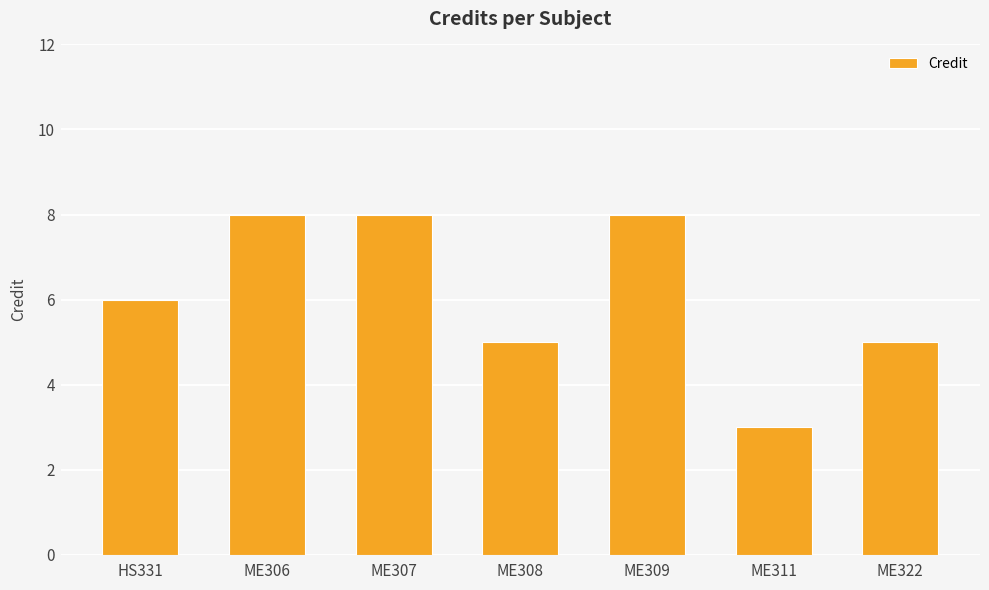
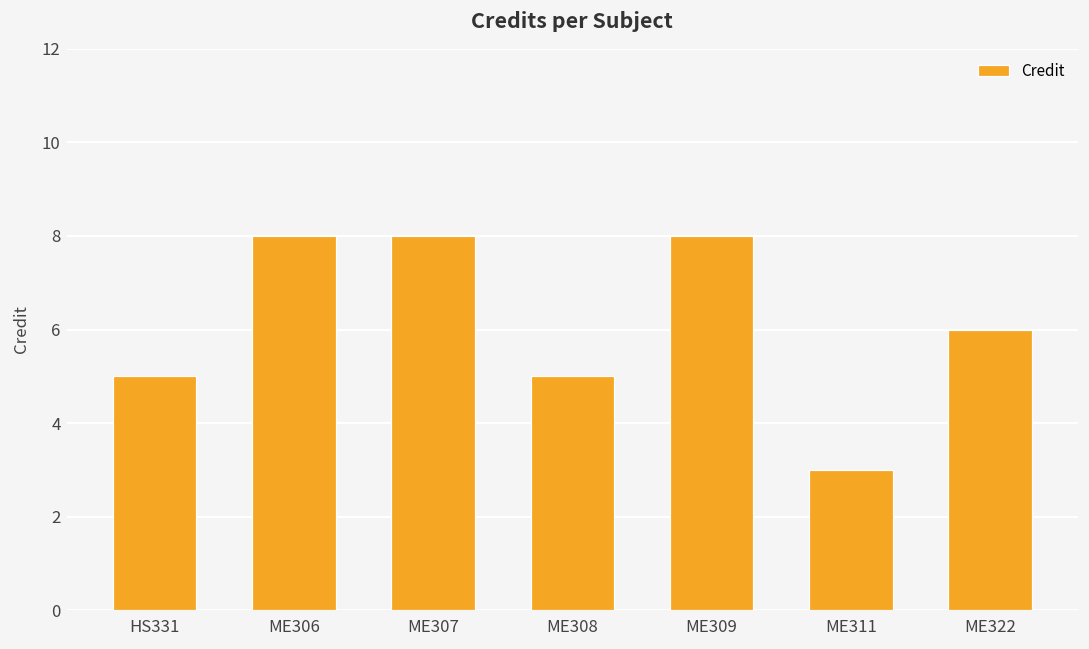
HS331: 6 -> 5
ME322: 5 -> 6
